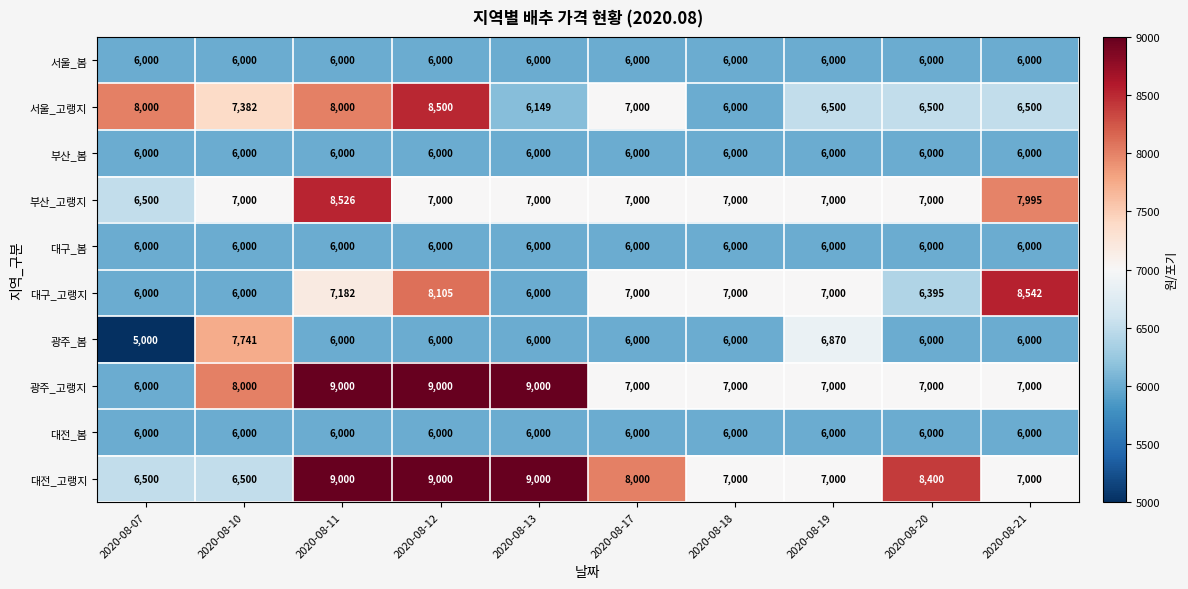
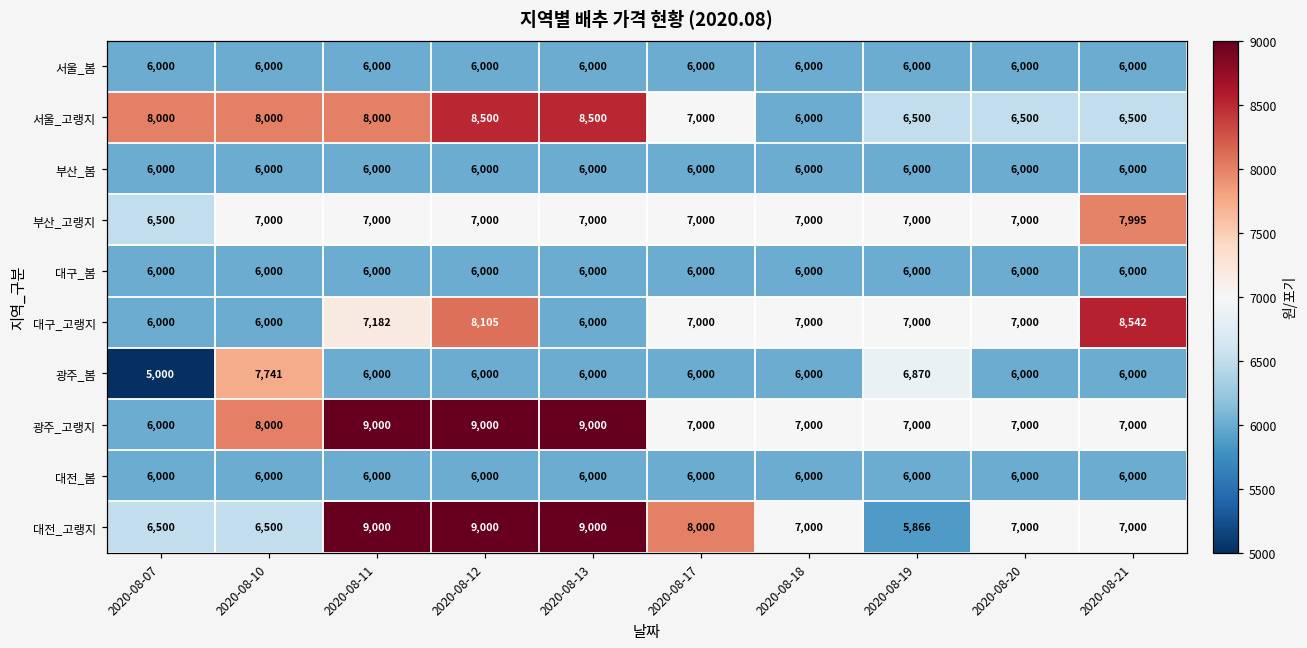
서울_고랭지, 2020-08-10: 7,382 -> 8,000
서울_고랭지, 2020-08-13: 6,149 -> 8,500
부산_고랭지, 2020-08-11: 8,526 -> 7,000
대구_고랭지, 2020-08-20: 6,395 -> 7,000
대전_고랭지, 2020-08-19: 7,000 -> 5,866
대전_고랭지, 2020-08-20: 8,400 -> 7,000
